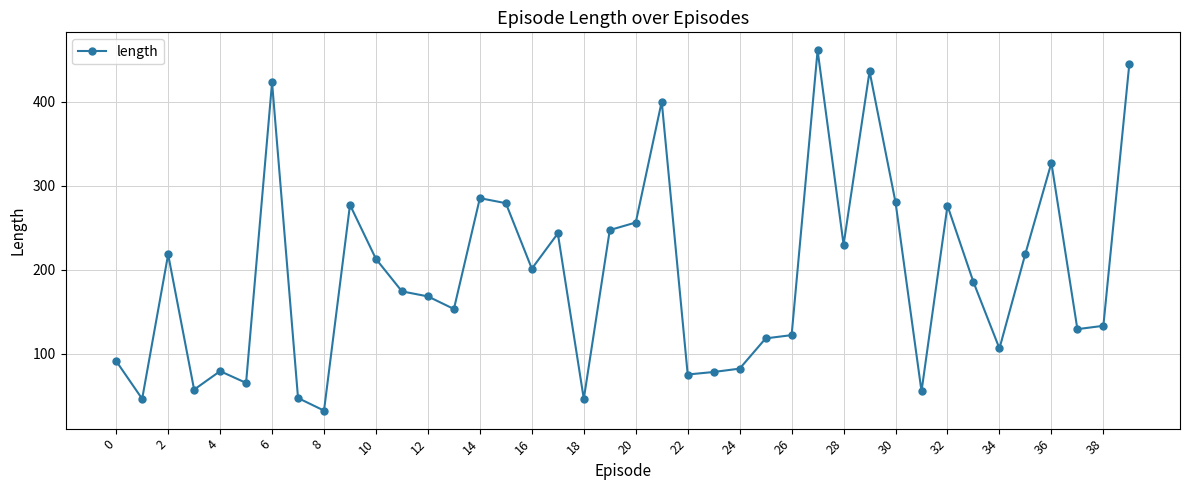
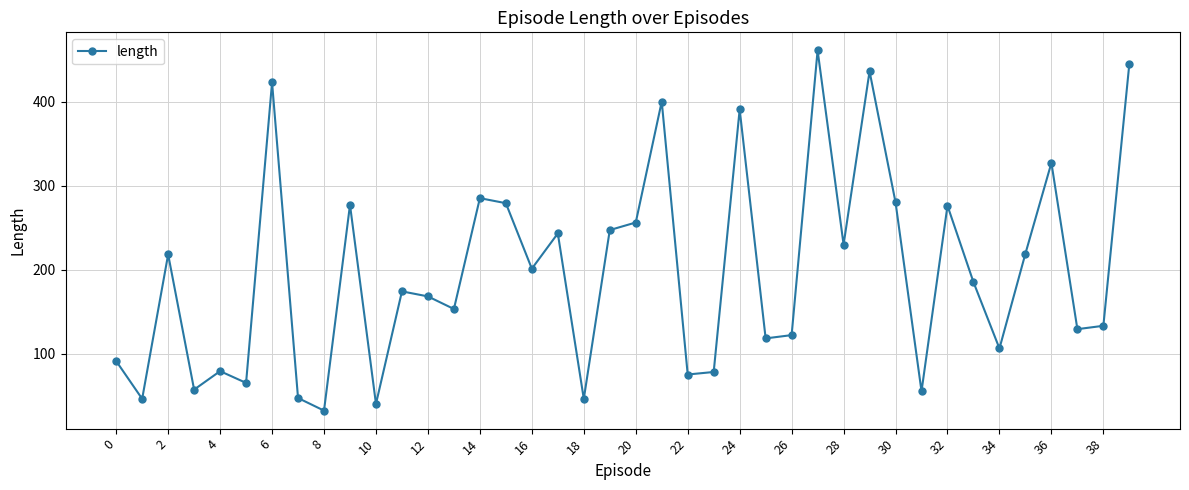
10: 210 -> 40
24: 80 -> 390
